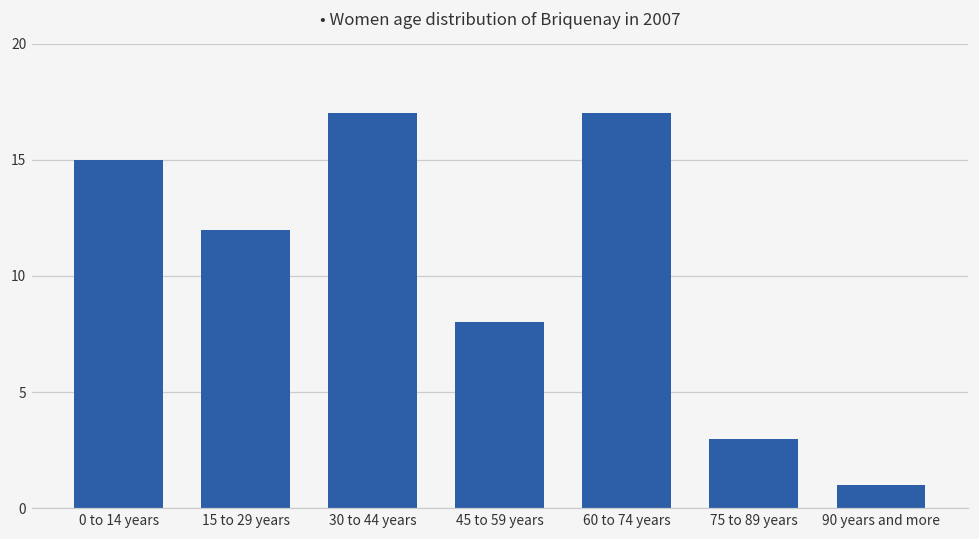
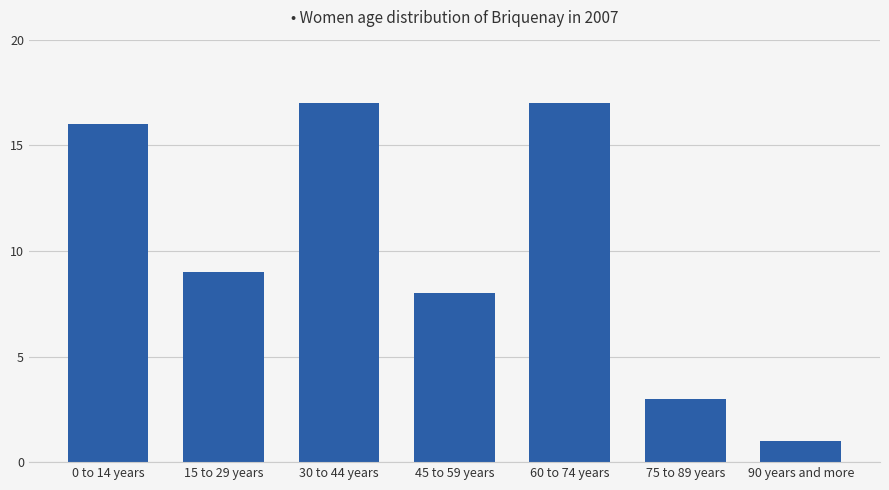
0 to 14 years: 15 -> 16
15 to 29 years: 12 -> 9
